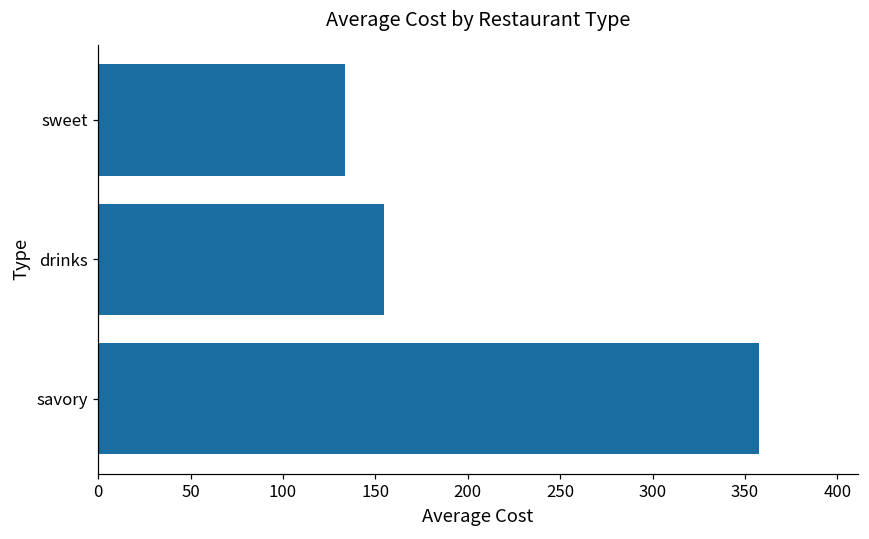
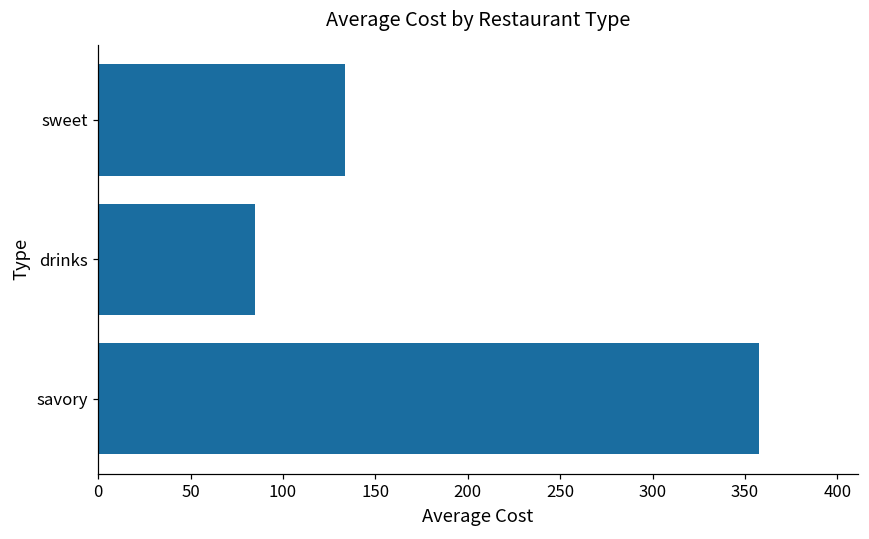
drinks: 155 -> 85
